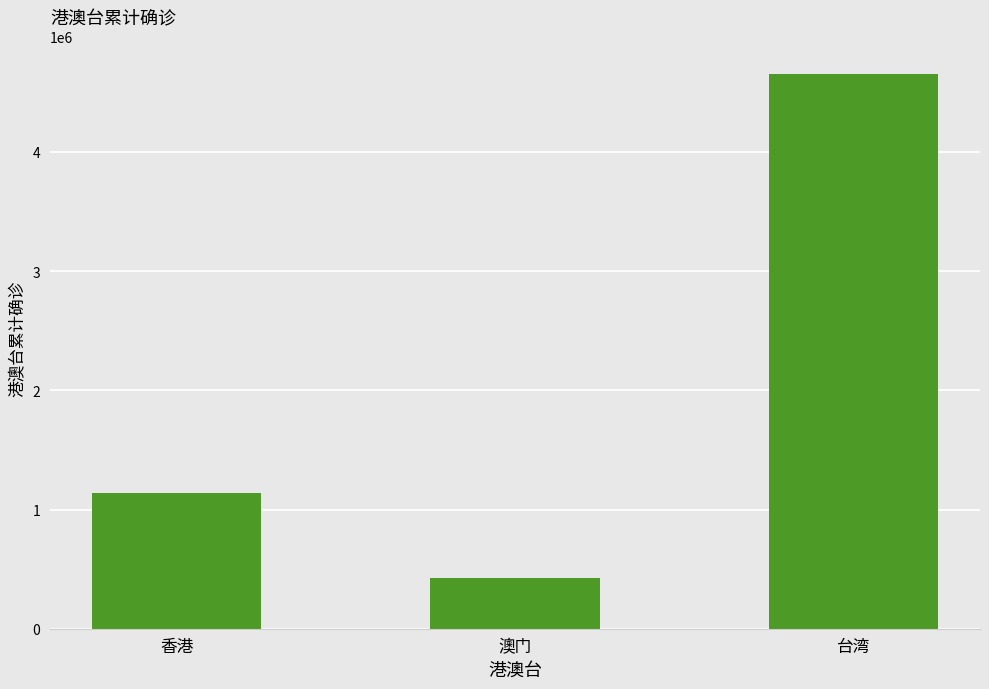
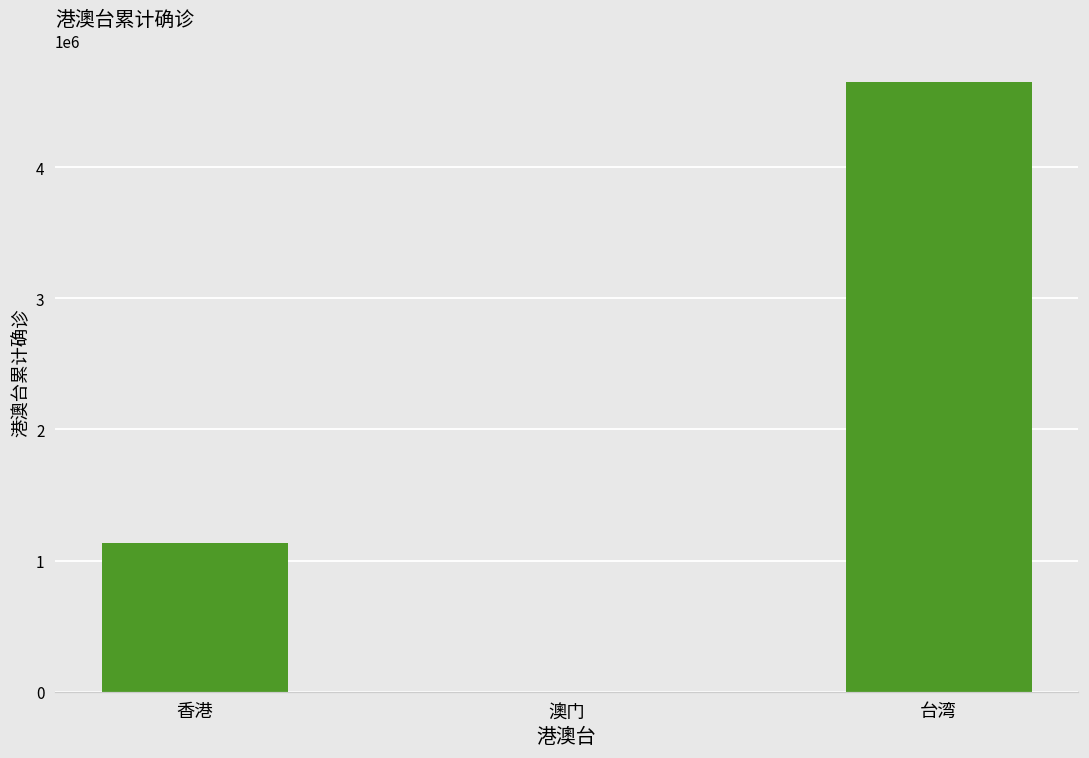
澳门: 430000 -> 0
